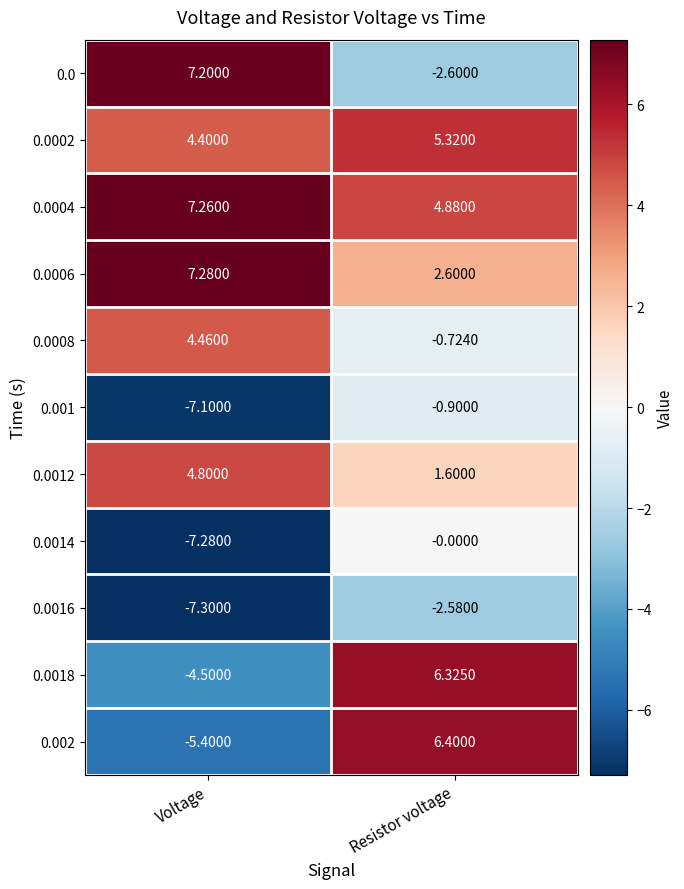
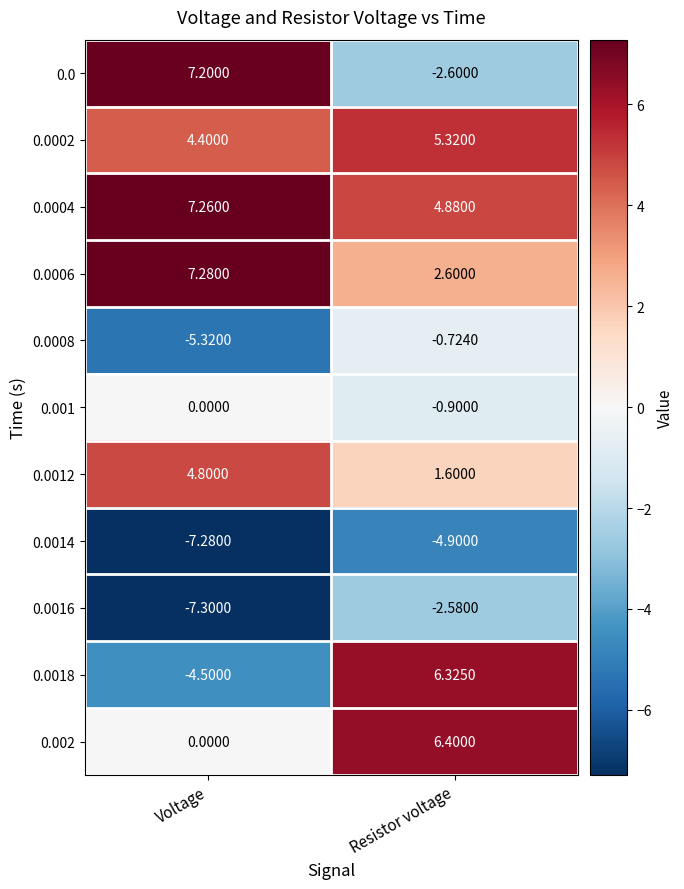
0.0008, Voltage: 4.4600 -> -5.3200
0.001, Voltage: -7.1000 -> 0.0000
0.0014, Resistor voltage: -0.0000 -> -4.9000
0.002, Voltage: -5.4000 -> 0.0000
